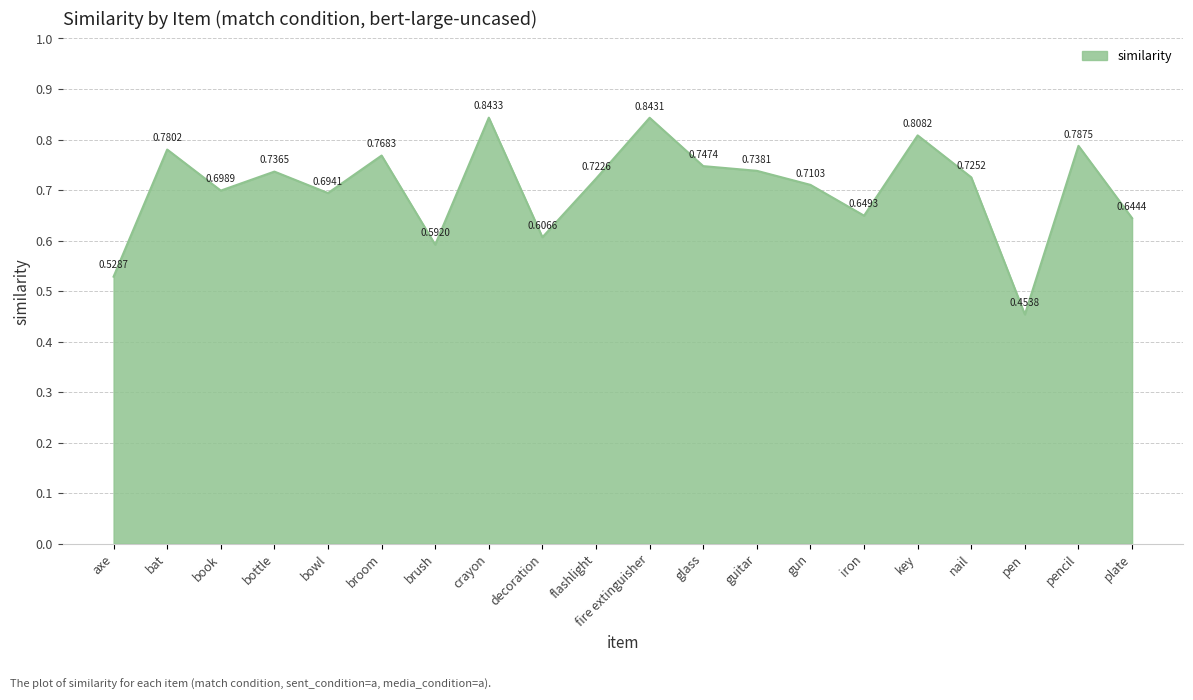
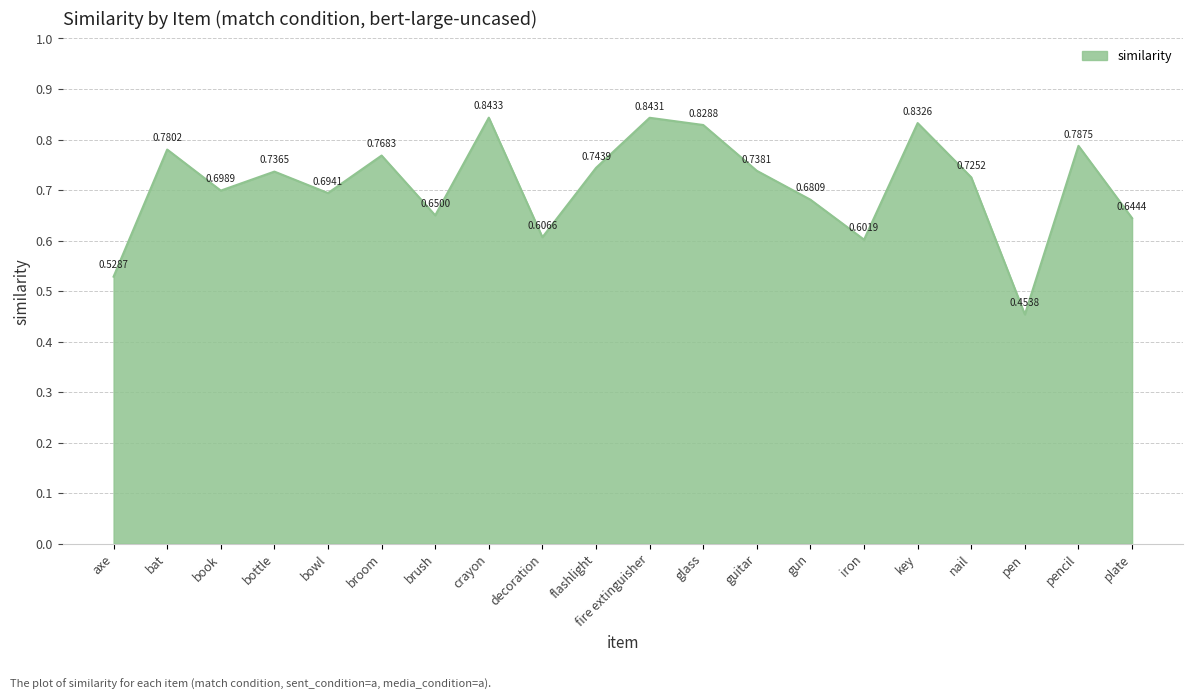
brush: 0.5920 -> 0.6500
flashlight: 0.7226 -> 0.7439
glass: 0.7474 -> 0.8288
gun: 0.7103 -> 0.6809
iron: 0.6493 -> 0.6019
key: 0.8082 -> 0.8326
